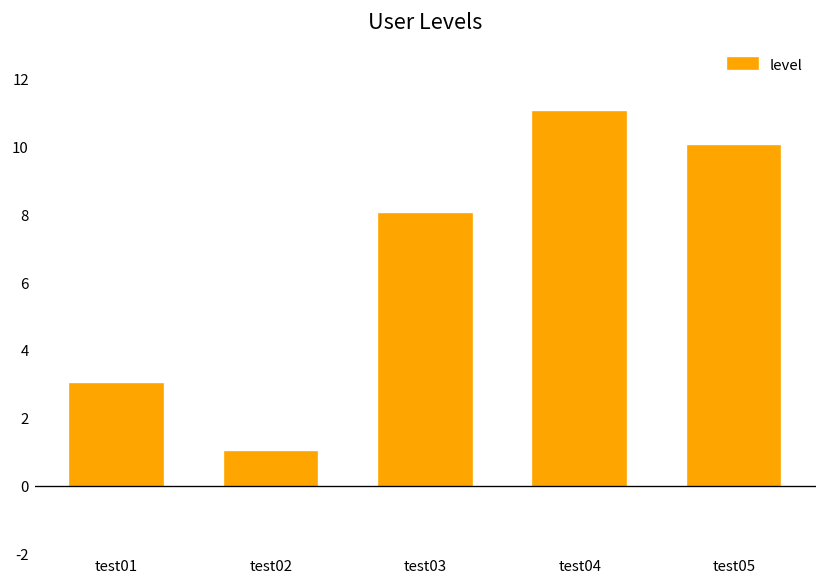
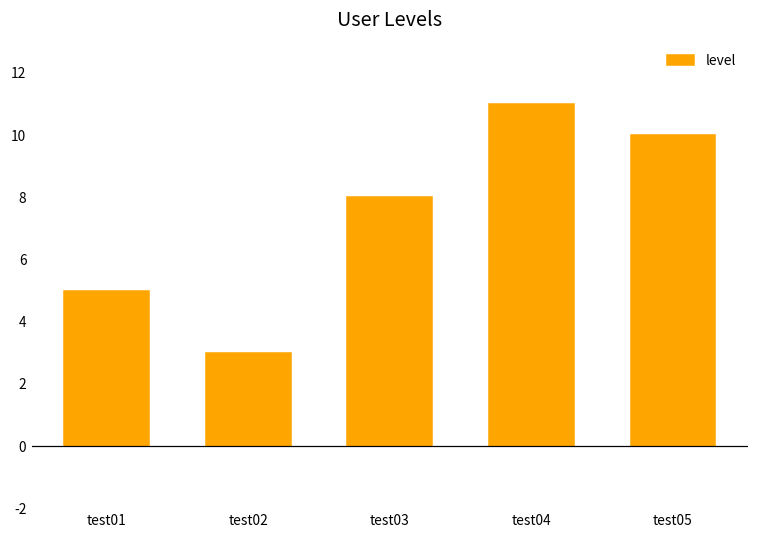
test01: 3 -> 5
test02: 1 -> 3
